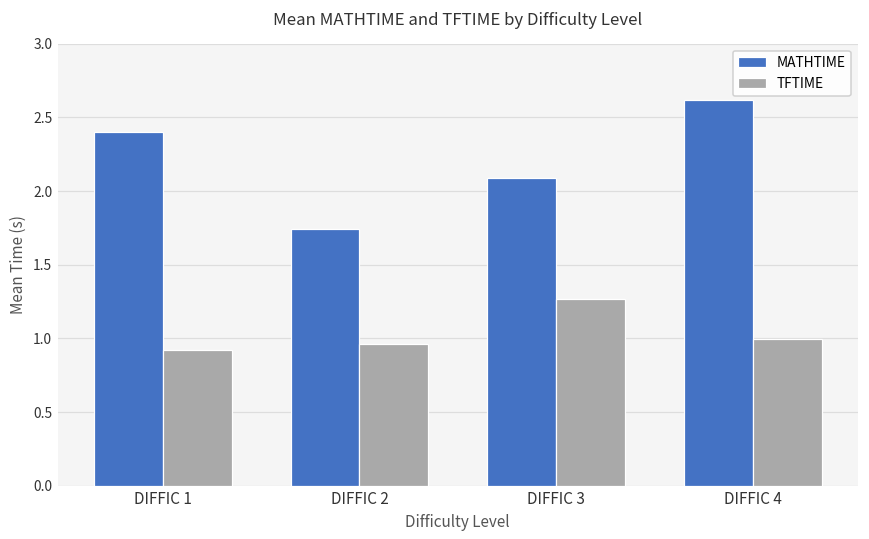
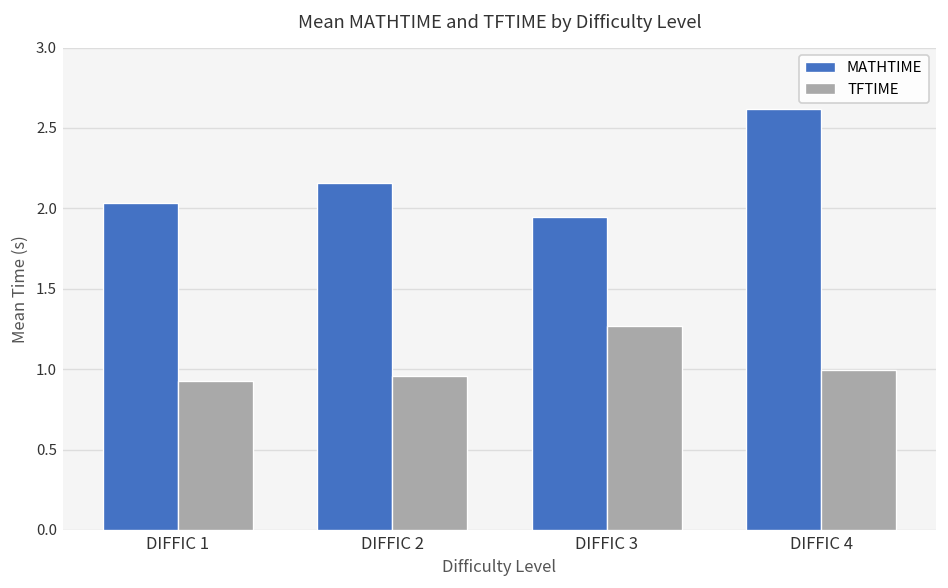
MATHTIME, DIFFIC 1: 2.40 -> 2.03
MATHTIME, DIFFIC 2: 1.74 -> 2.16
MATHTIME, DIFFIC 3: 2.09 -> 1.95
